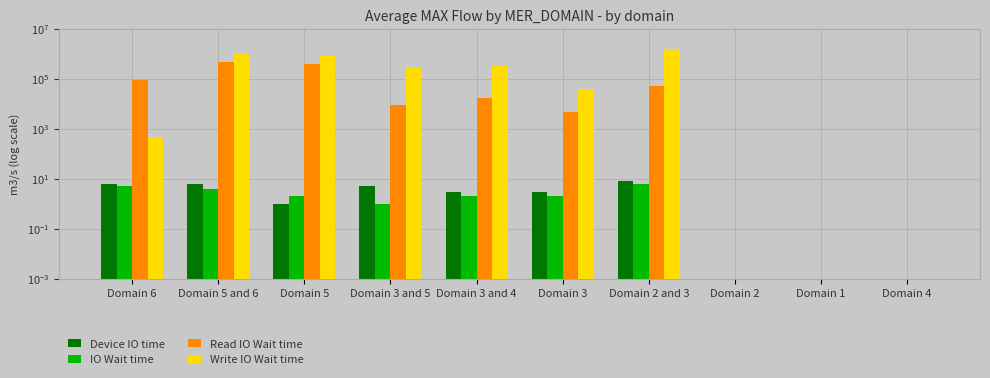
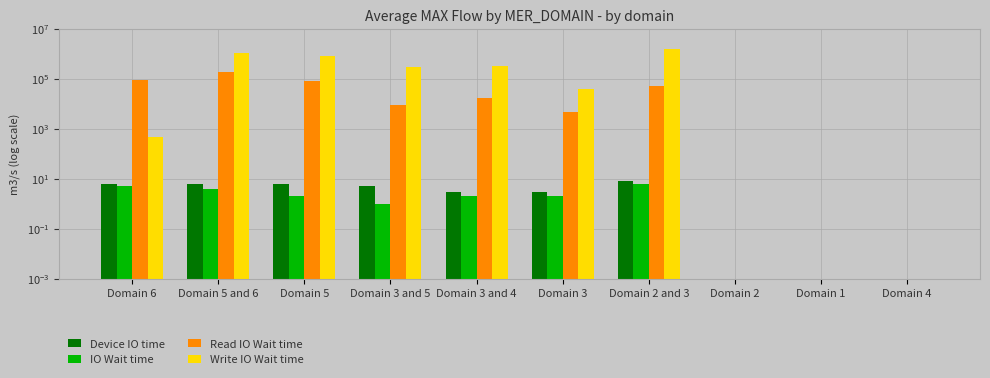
Read IO Wait time, Domain 5 and 6: 500000 -> 200000
Device IO time, Domain 5: 1.0 -> 6
Read IO Wait time, Domain 5: 400000 -> 80000
